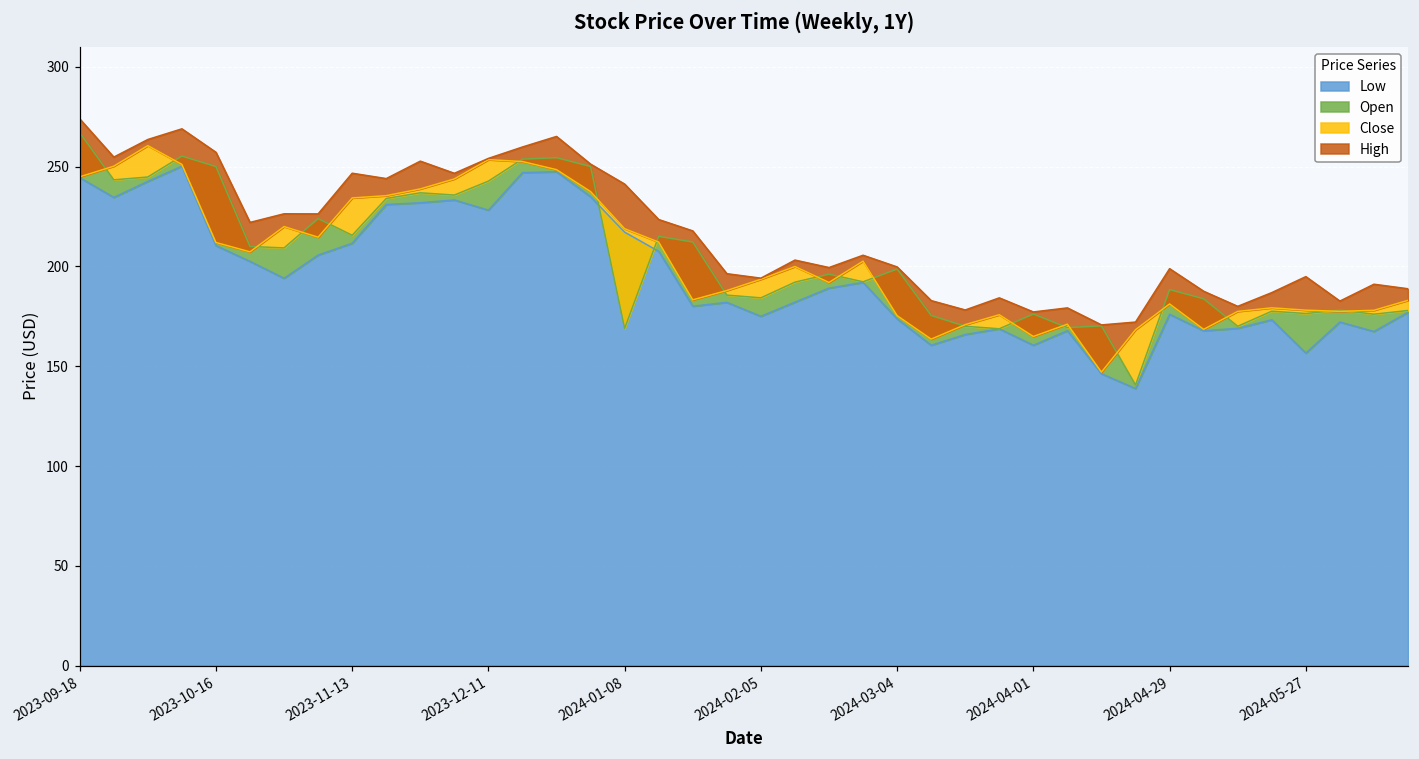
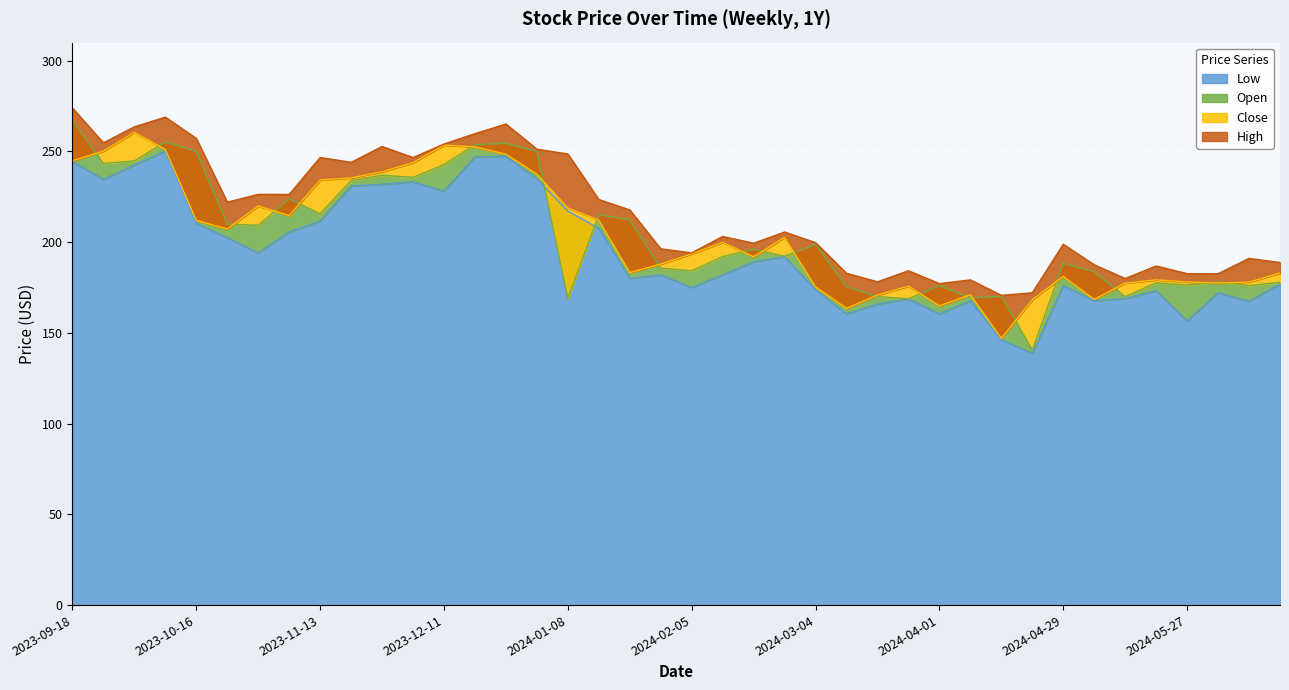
High, 2024-01-08: 241 -> 249
High, 2024-05-27: 195 -> 183
